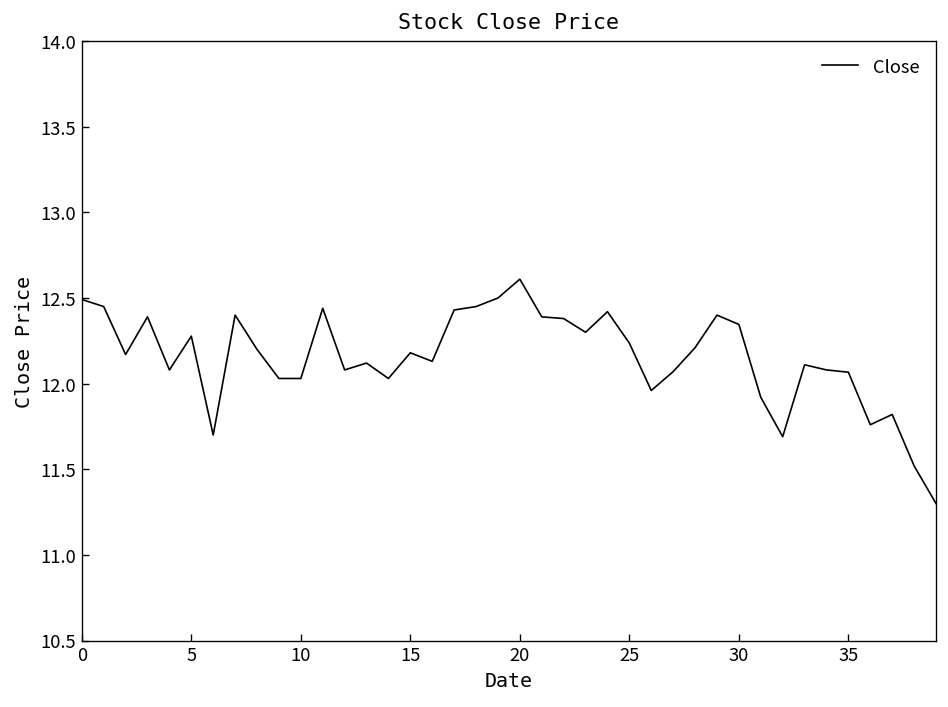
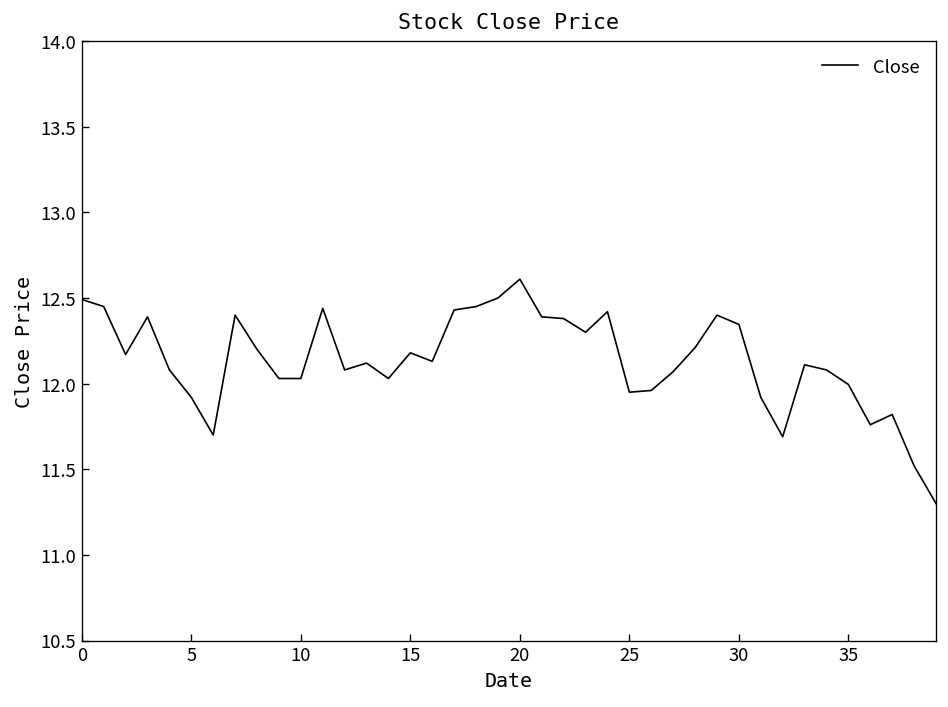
5: 12.28 -> 11.92
25: 12.24 -> 11.95
35: 12.07 -> 11.99
